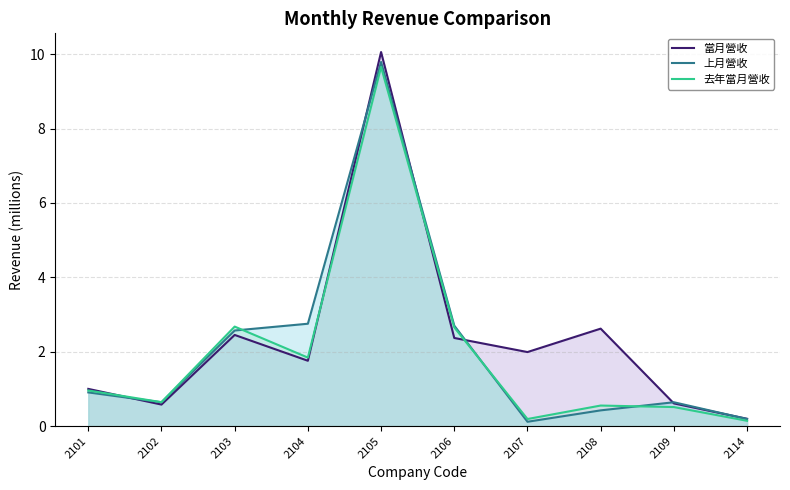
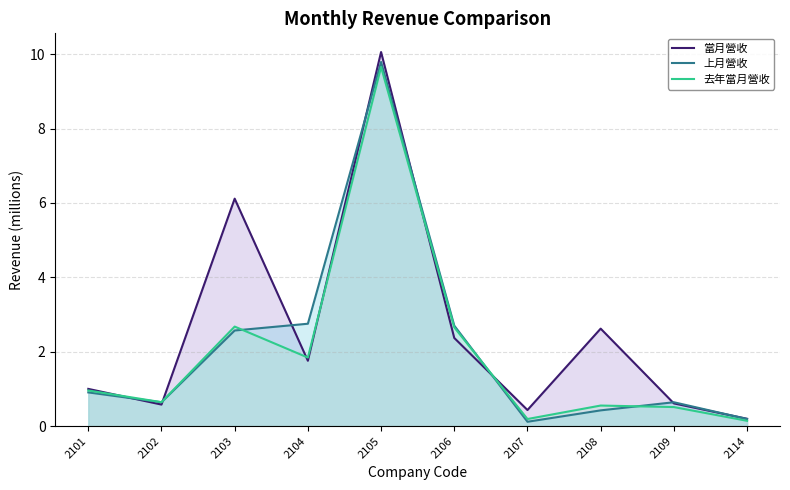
當月營收, 2103: 2.5 -> 6.1
當月營收, 2107: 2.0 -> 0.4
